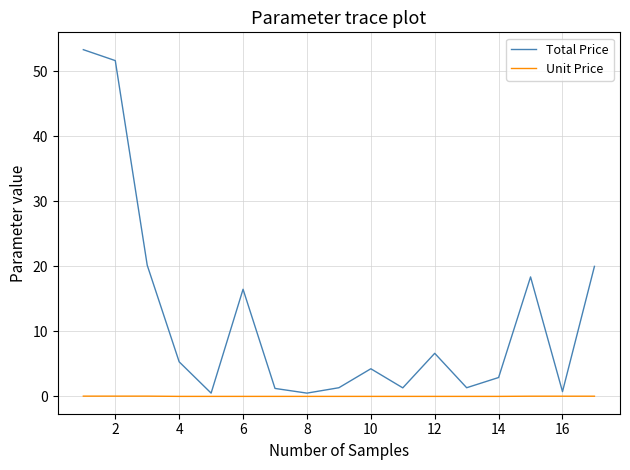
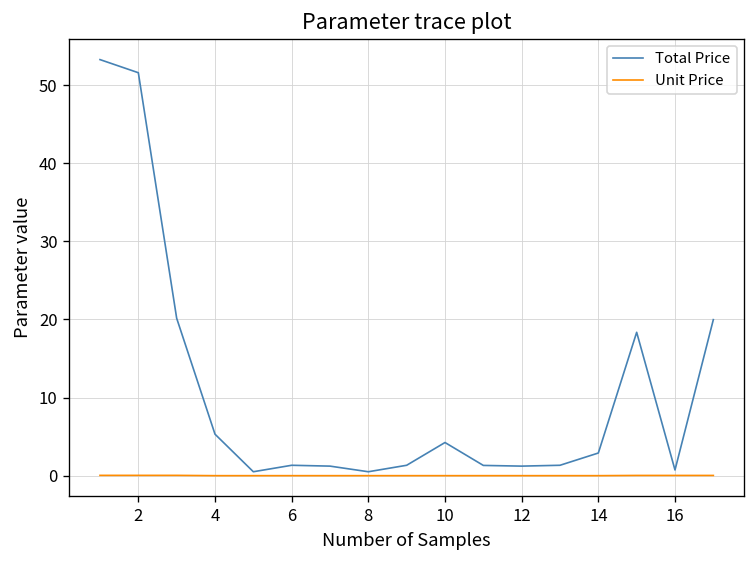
Total Price, 6: 16 -> 1
Total Price, 12: 7 -> 1
